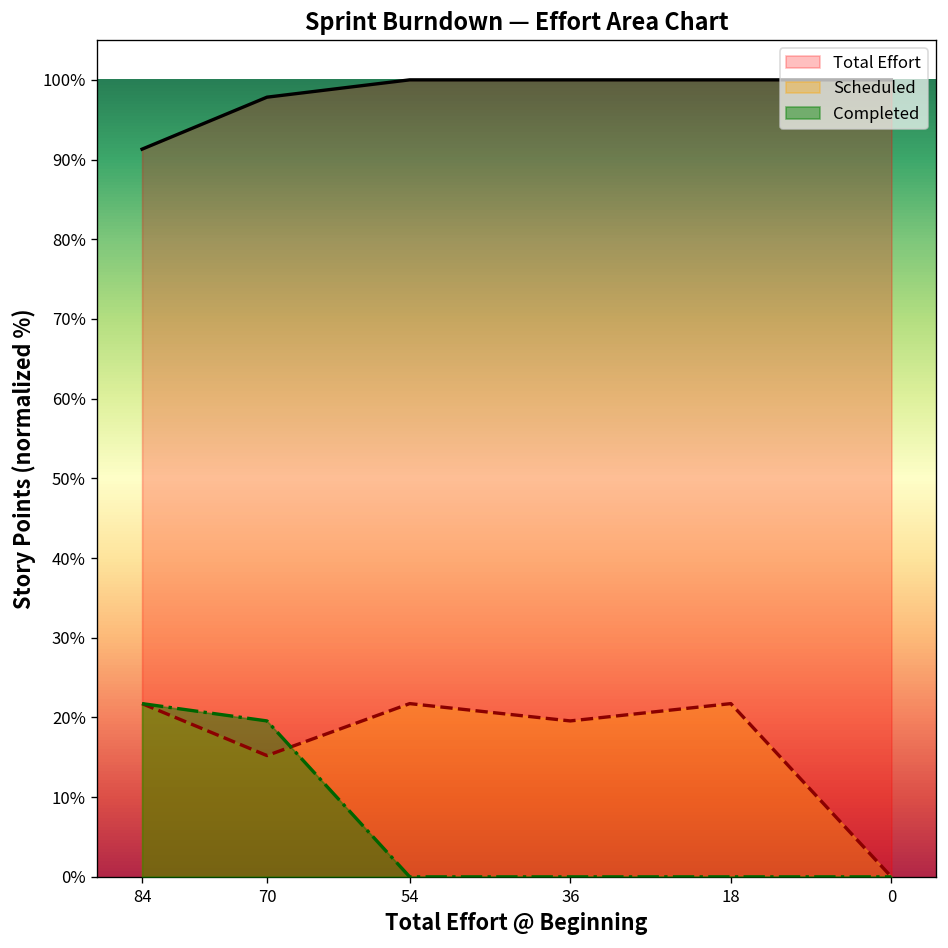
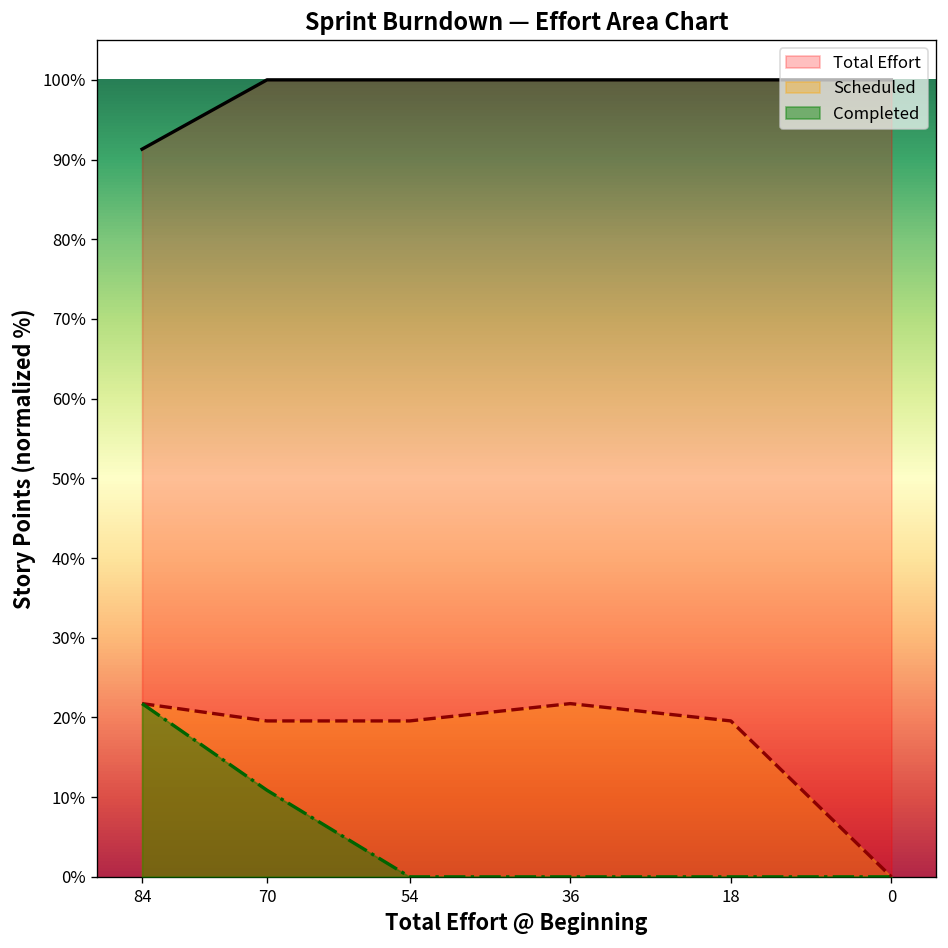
Total Effort, 70: 98% -> 100%
Scheduled, 70: 15% -> 20%
Completed, 70: 20% -> 11%
Scheduled, 54: 22% -> 20%
Scheduled, 36: 20% -> 22%
Scheduled, 18: 22% -> 20%
